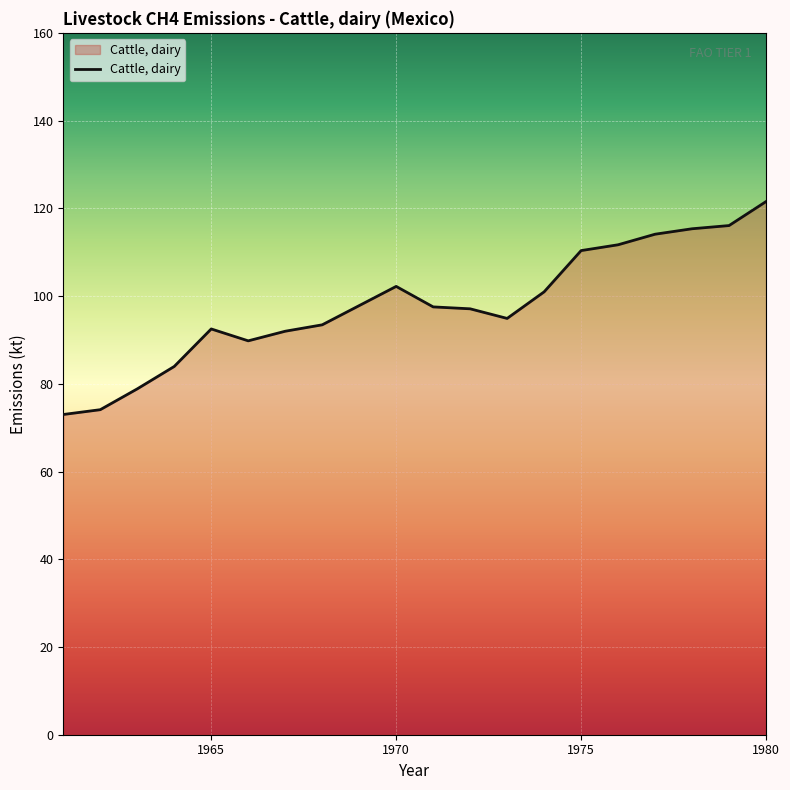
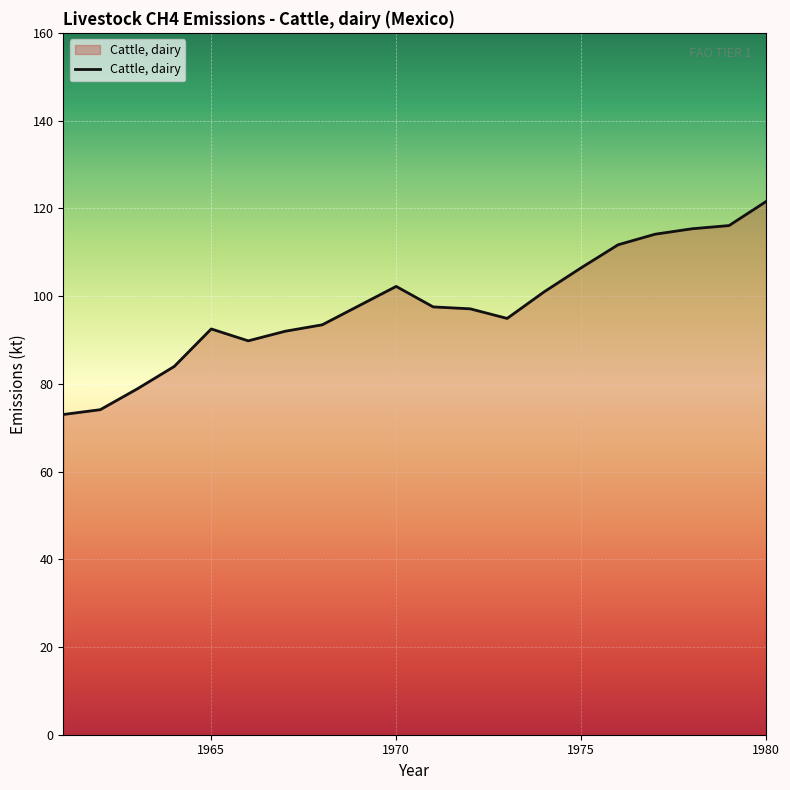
1975: 110 -> 106
